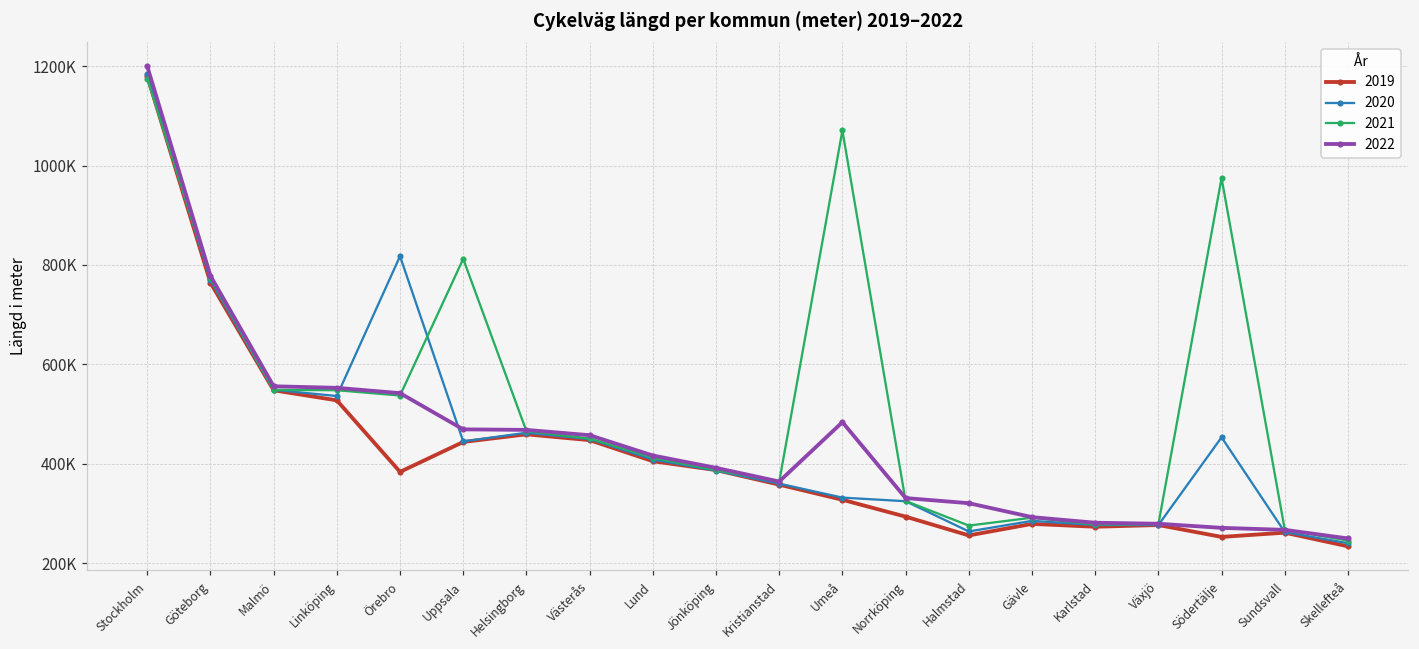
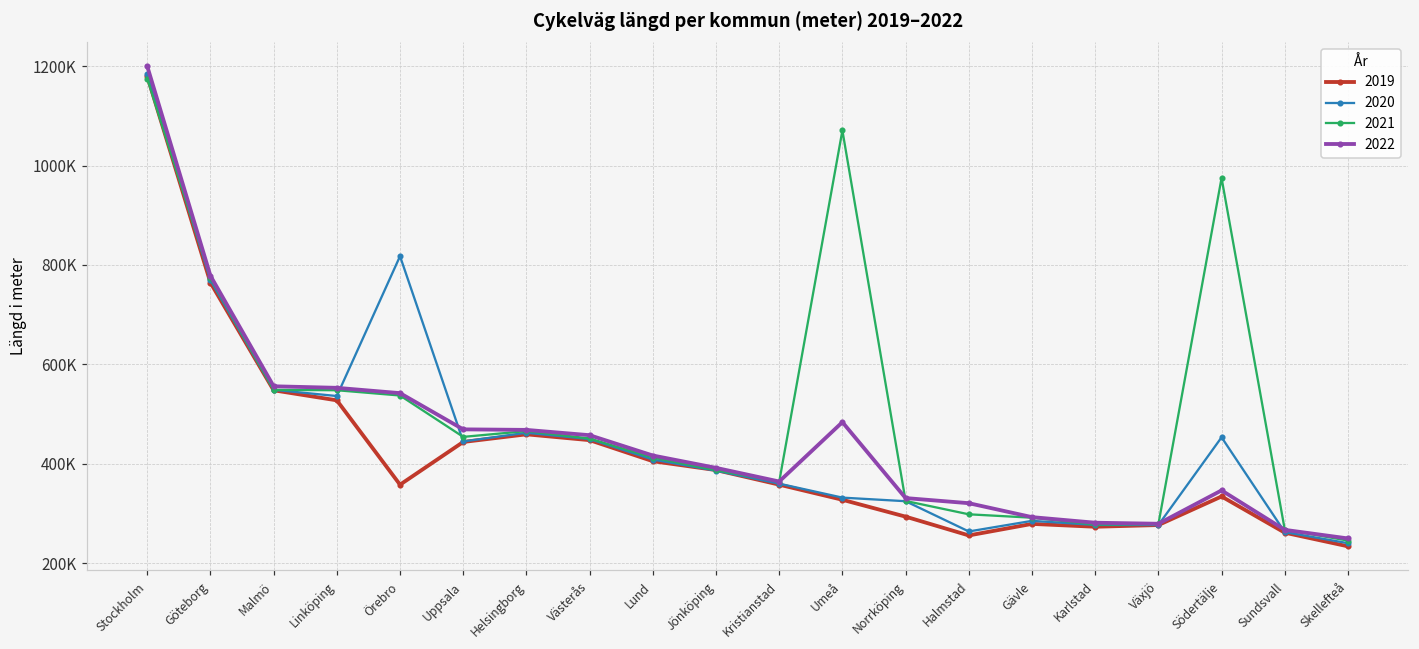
2019, Örebro: 380000 -> 360000
2021, Uppsala: 810000 -> 450000
2021, Halmstad: 280000 -> 300000
2019, Södertälje: 250000 -> 330000
2022, Södertälje: 270000 -> 350000
